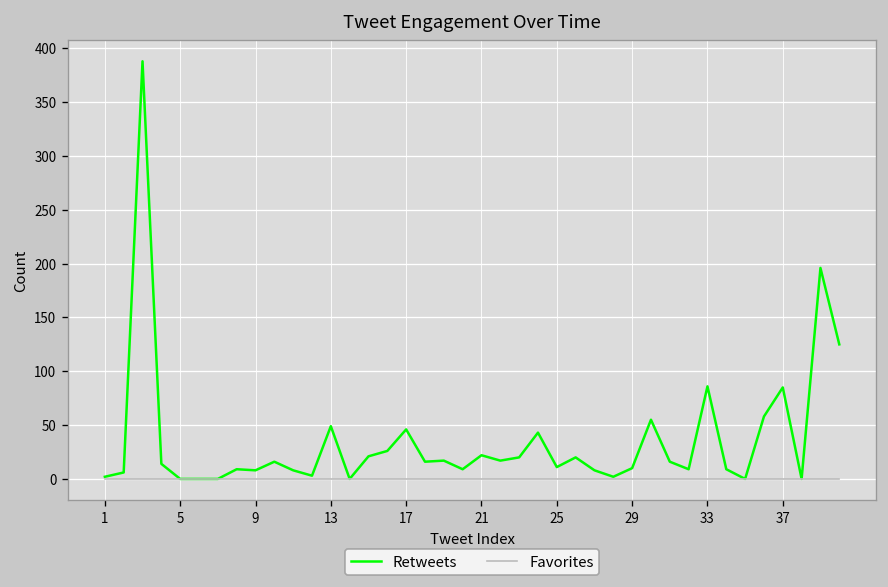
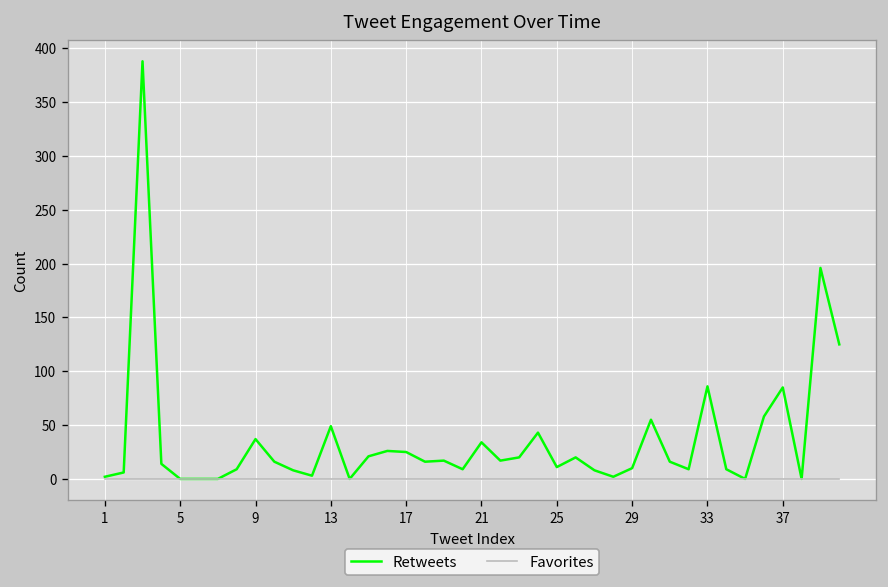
Retweets, 9: 10 -> 40
Retweets, 17: 50 -> 30
Retweets, 21: 20 -> 30
